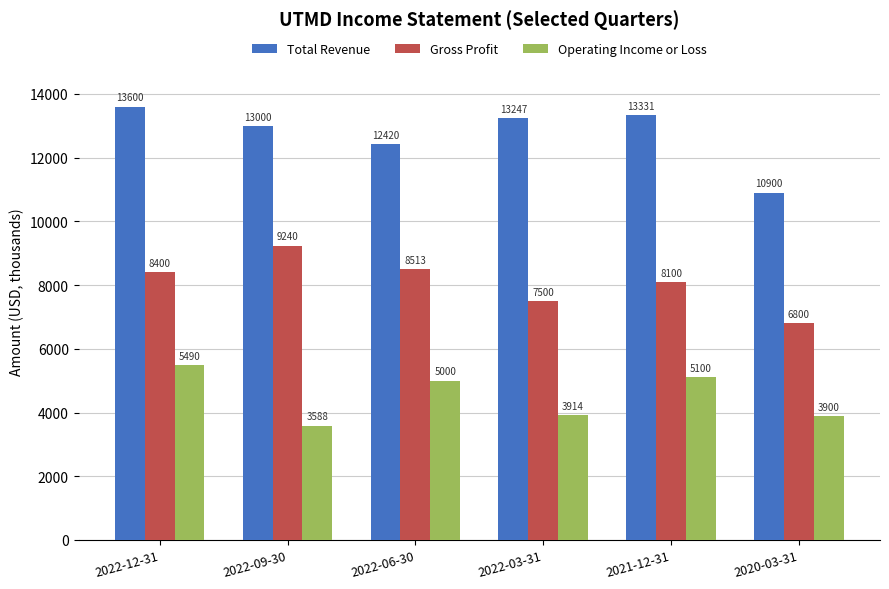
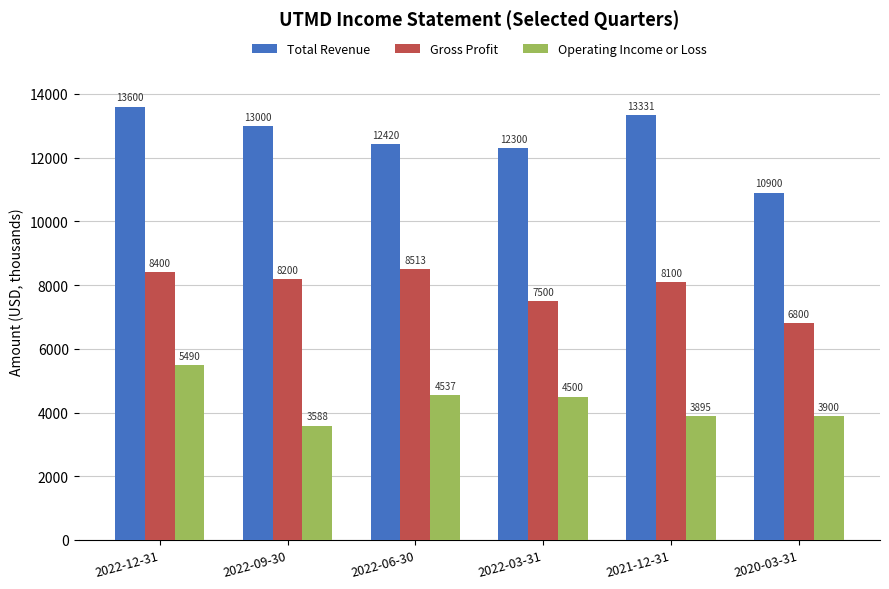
Gross Profit, 2022-09-30: 9240 -> 8200
Operating Income or Loss, 2022-06-30: 5000 -> 4537
Total Revenue, 2022-03-31: 13247 -> 12300
Operating Income or Loss, 2022-03-31: 3914 -> 4500
Operating Income or Loss, 2021-12-31: 5100 -> 3895
